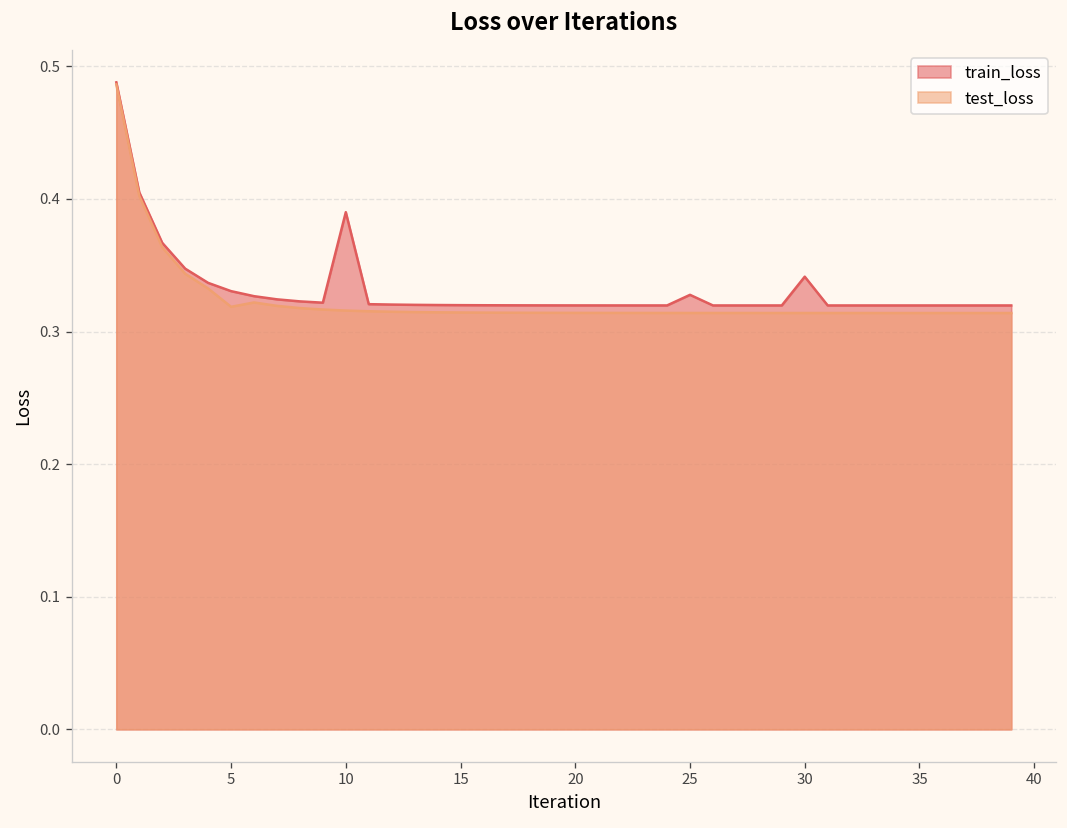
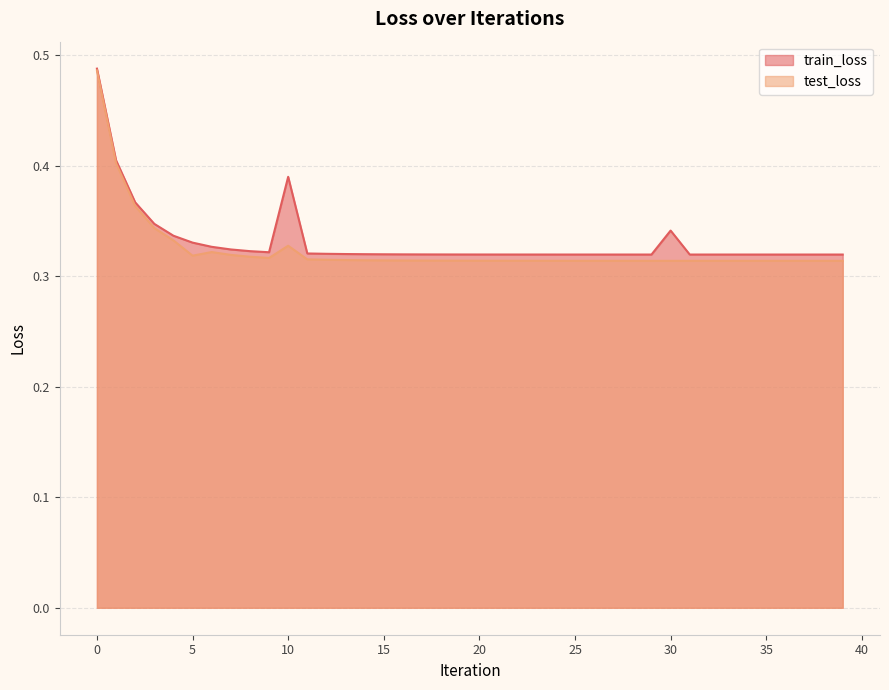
test_loss, 10: 0.316 -> 0.328
train_loss, 25: 0.328 -> 0.320
